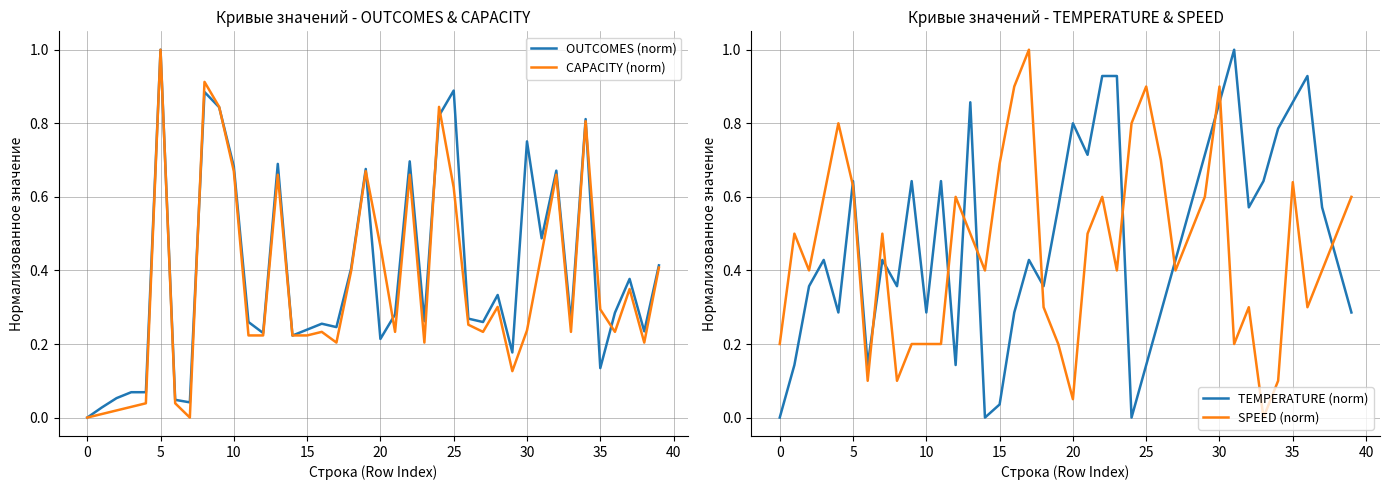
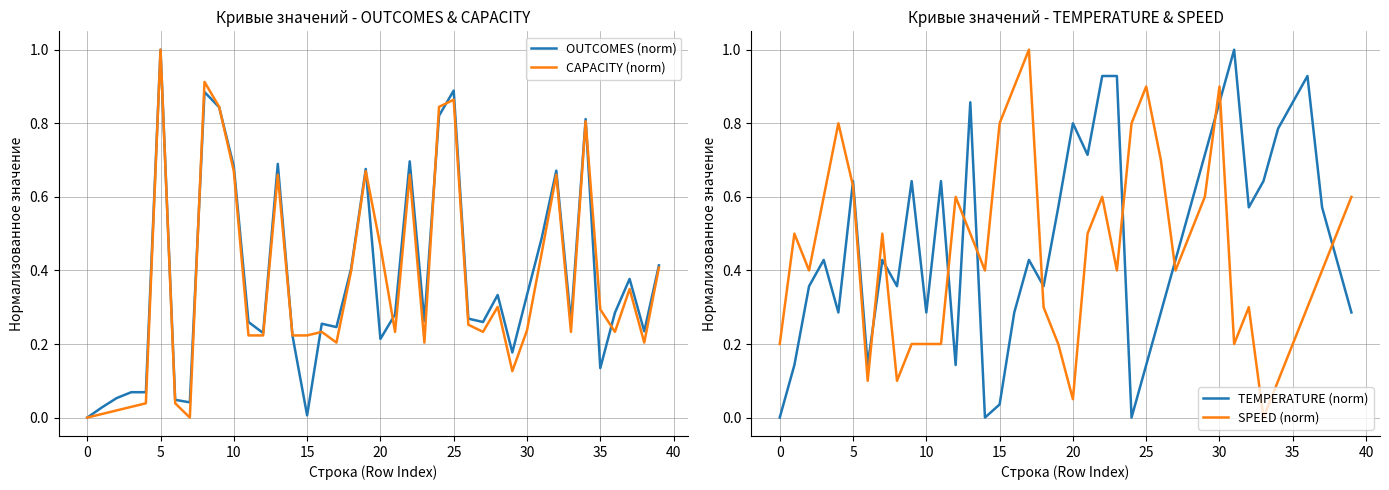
Кривые значений - OUTCOMES & CAPACITY, OUTCOMES (norm), 15: 0.24 -> 0.01
Кривые значений - OUTCOMES & CAPACITY, CAPACITY (norm), 25: 0.63 -> 0.86
Кривые значений - OUTCOMES & CAPACITY, OUTCOMES (norm), 30: 0.75 -> 0.33
Кривые значений - TEMPERATURE & SPEED, SPEED (norm), 15: 0.69 -> 0.80
Кривые значений - TEMPERATURE & SPEED, SPEED (norm), 35: 0.64 -> 0.20
